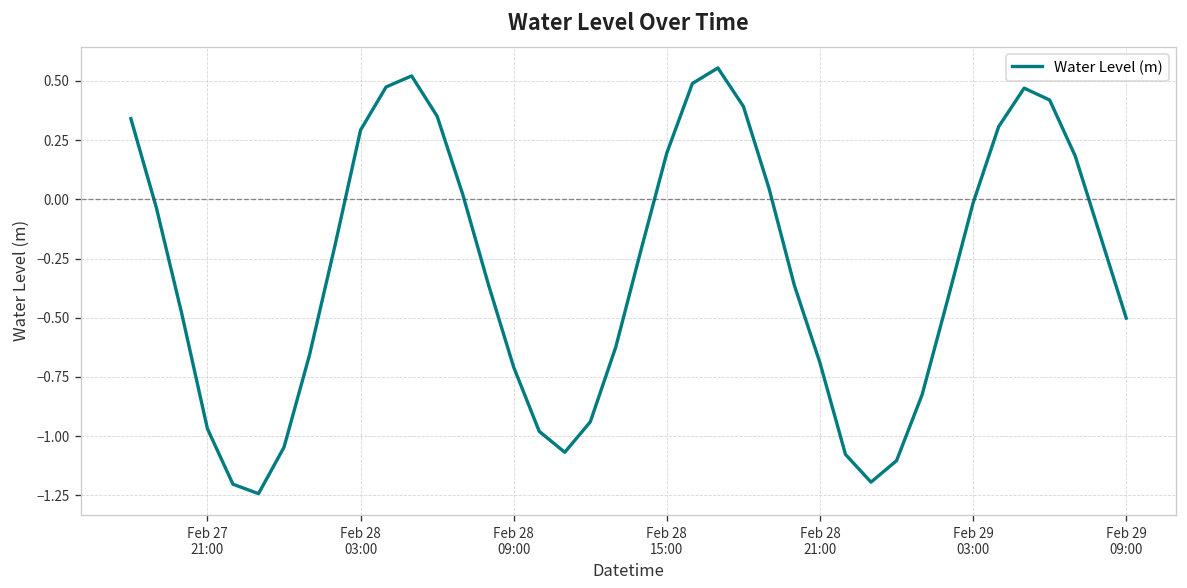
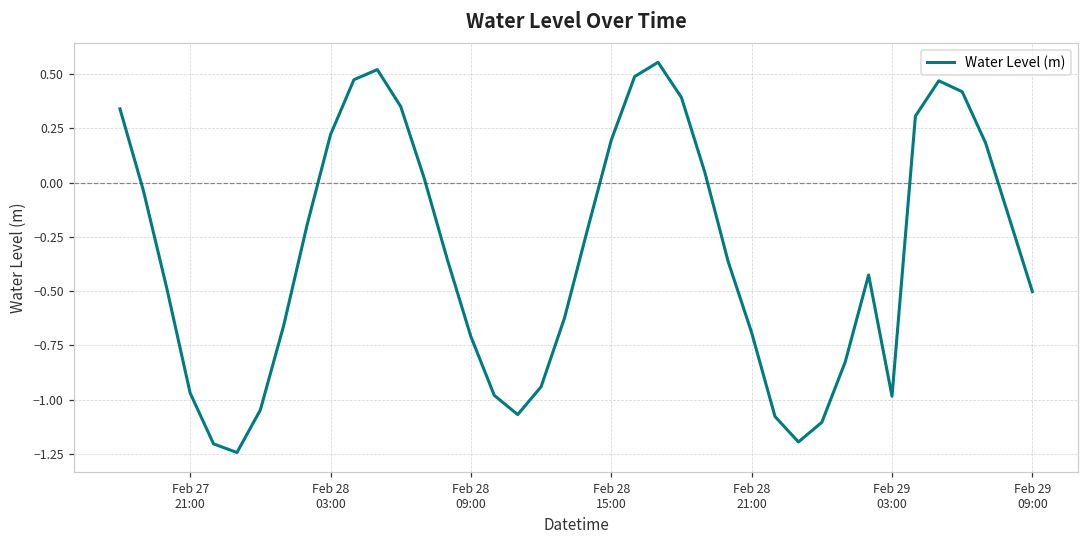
Feb 28 03:00: 0.29 -> 0.22
Feb 29 03:00: -0.02 -> -0.98
